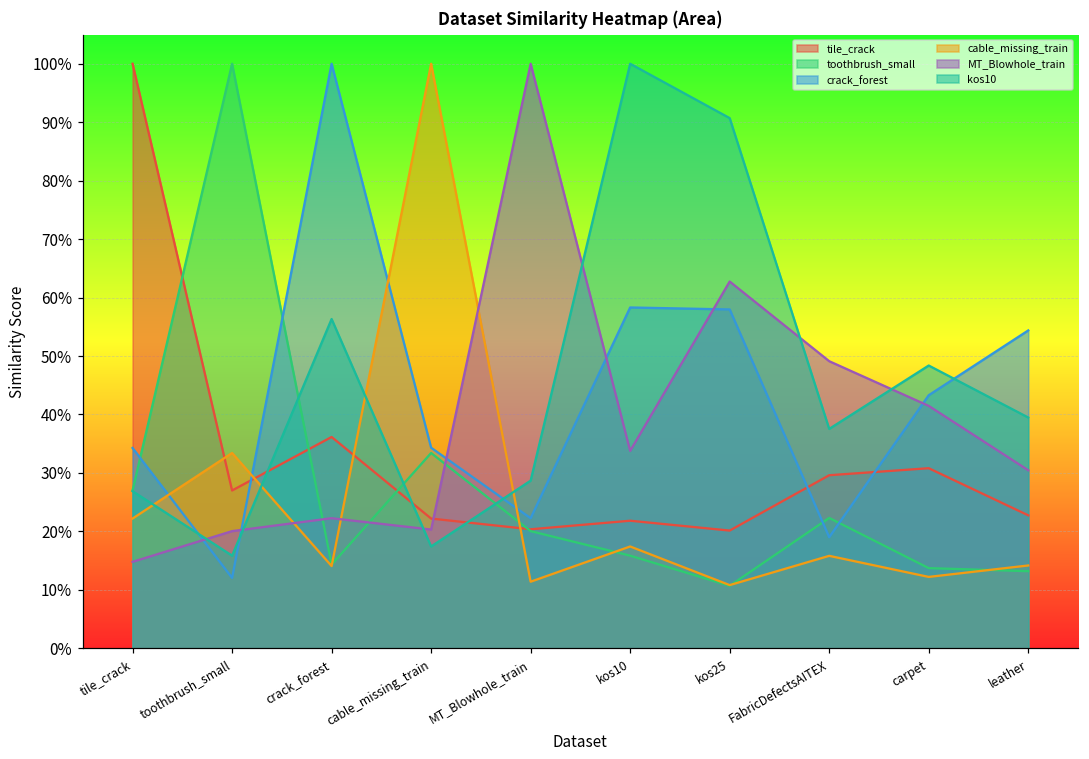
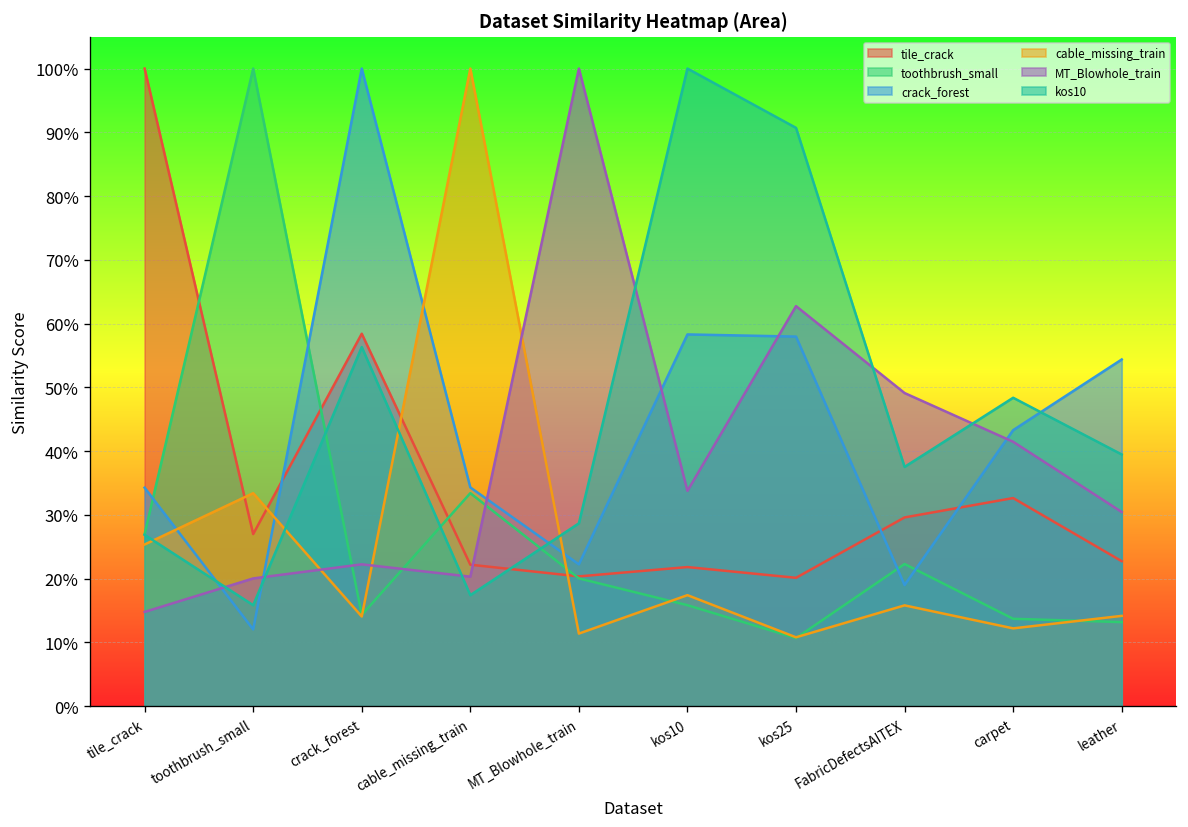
cable_missing_train, tile_crack: 22% -> 25%
tile_crack, crack_forest: 36% -> 58%
tile_crack, carpet: 31% -> 33%
